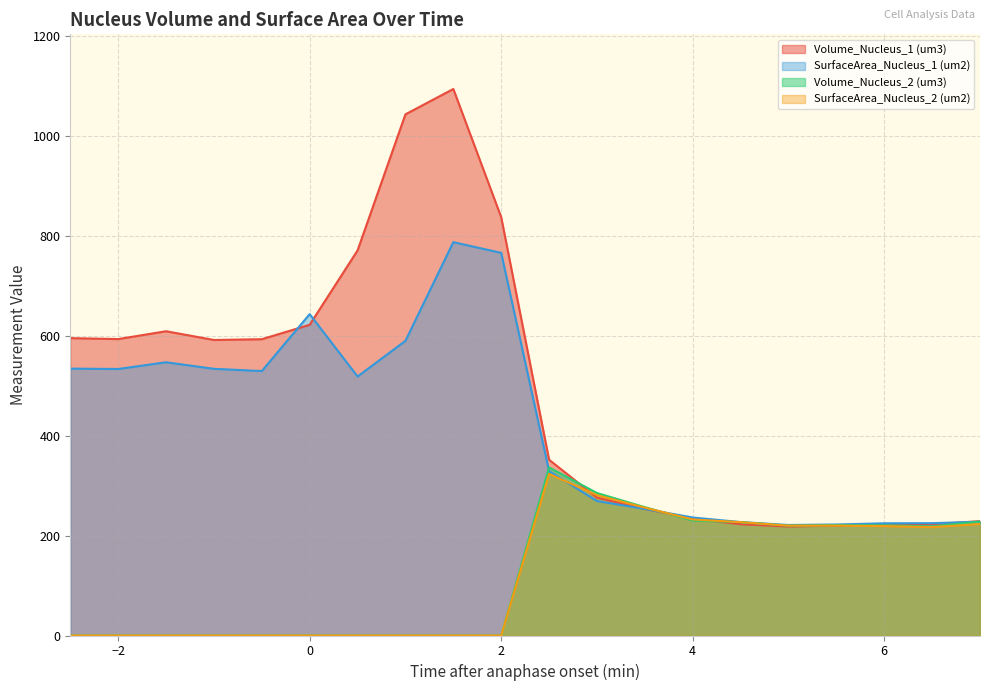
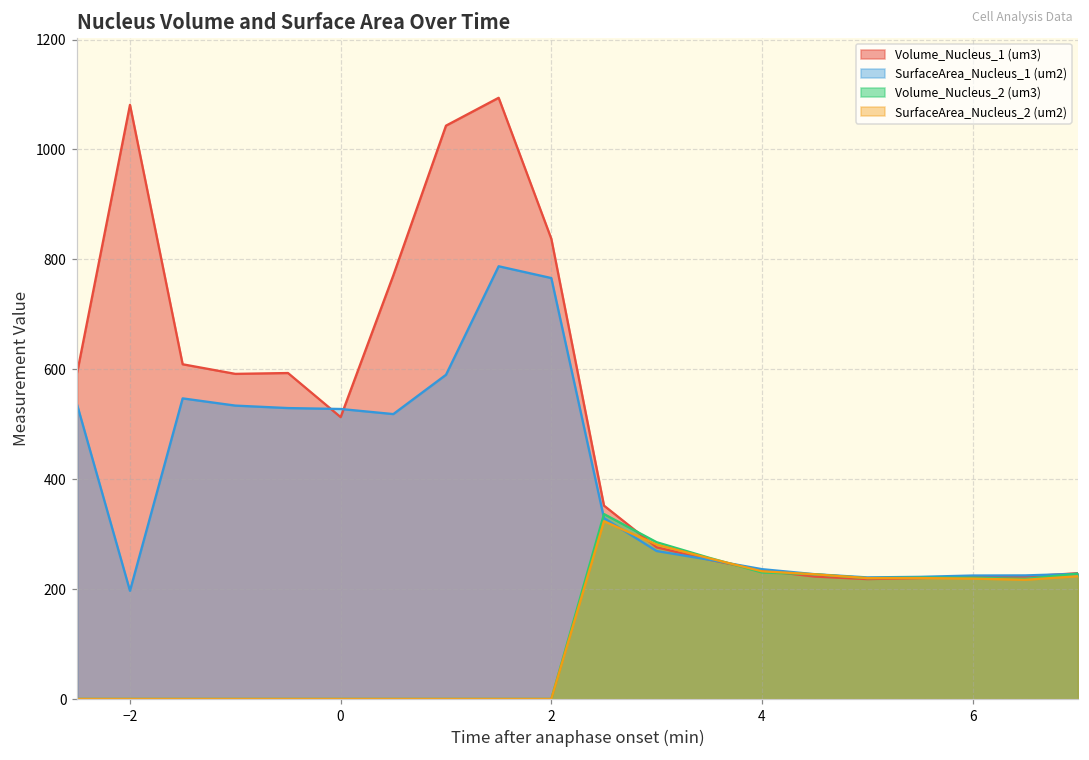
Volume_Nucleus_1 (um3), −2: 590 -> 1080
SurfaceArea_Nucleus_1 (um2), −2: 530 -> 200
Volume_Nucleus_1 (um3), 0: 620 -> 510
SurfaceArea_Nucleus_1 (um2), 0: 640 -> 530
